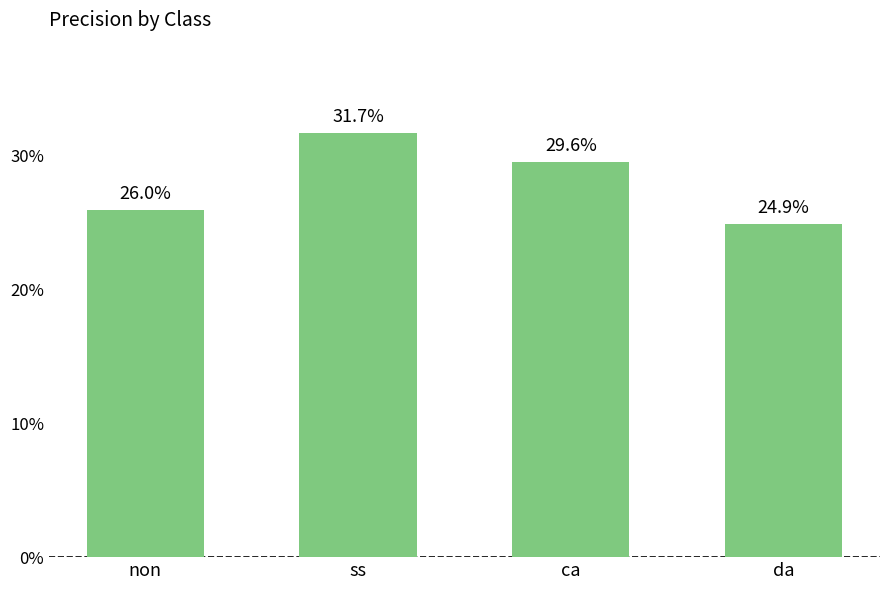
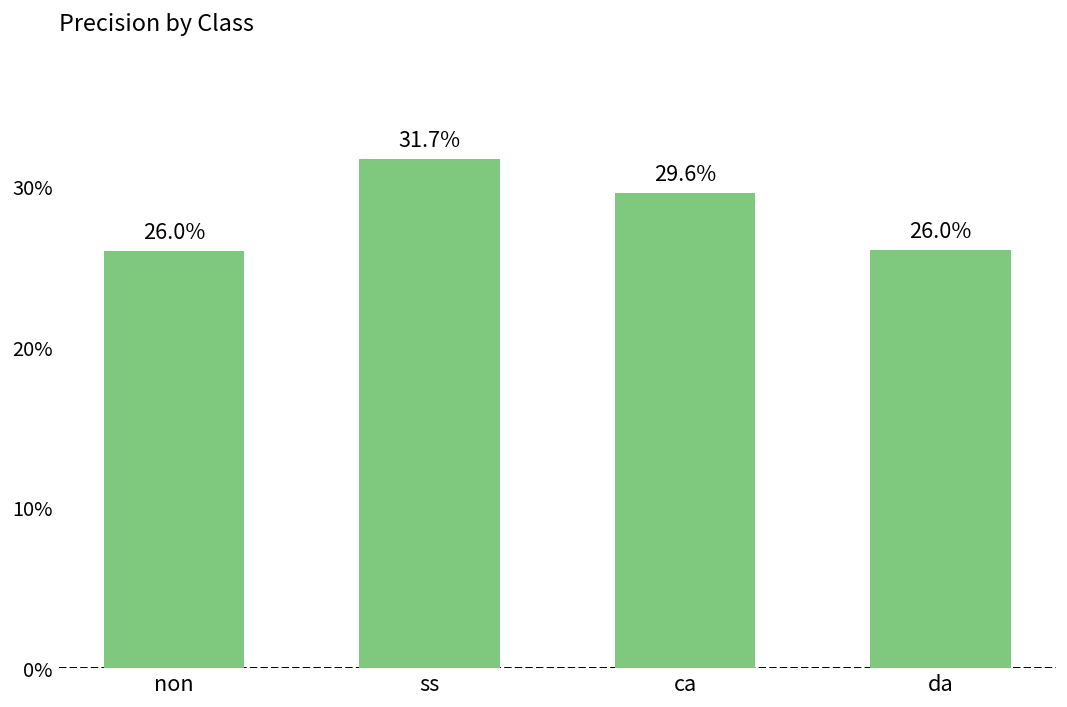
da: 24.9% -> 26.0%
